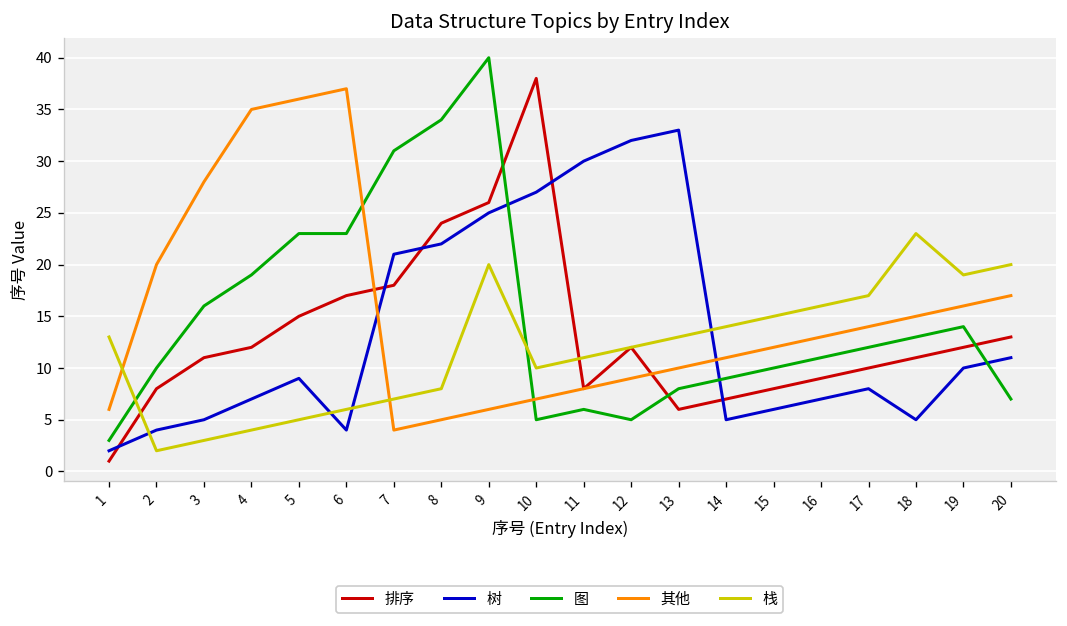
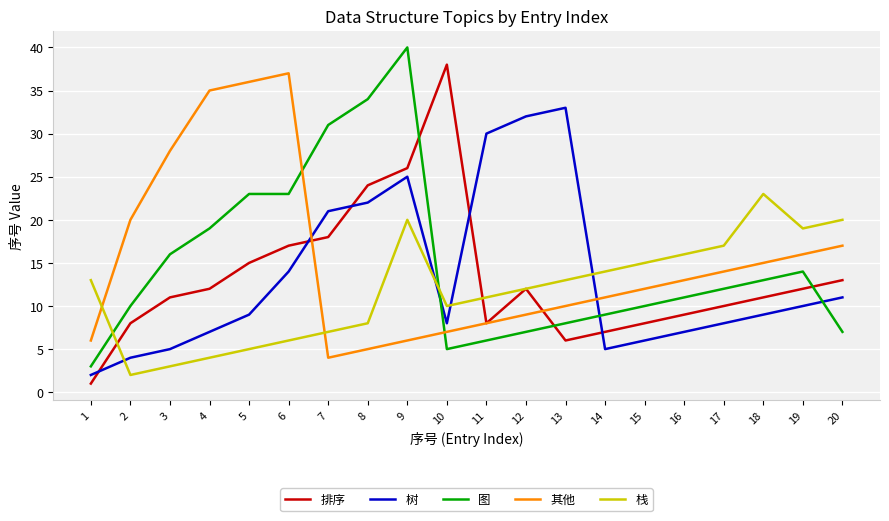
树, 6: 4 -> 14
树, 10: 27 -> 8
图, 12: 5 -> 7
树, 18: 5 -> 9
